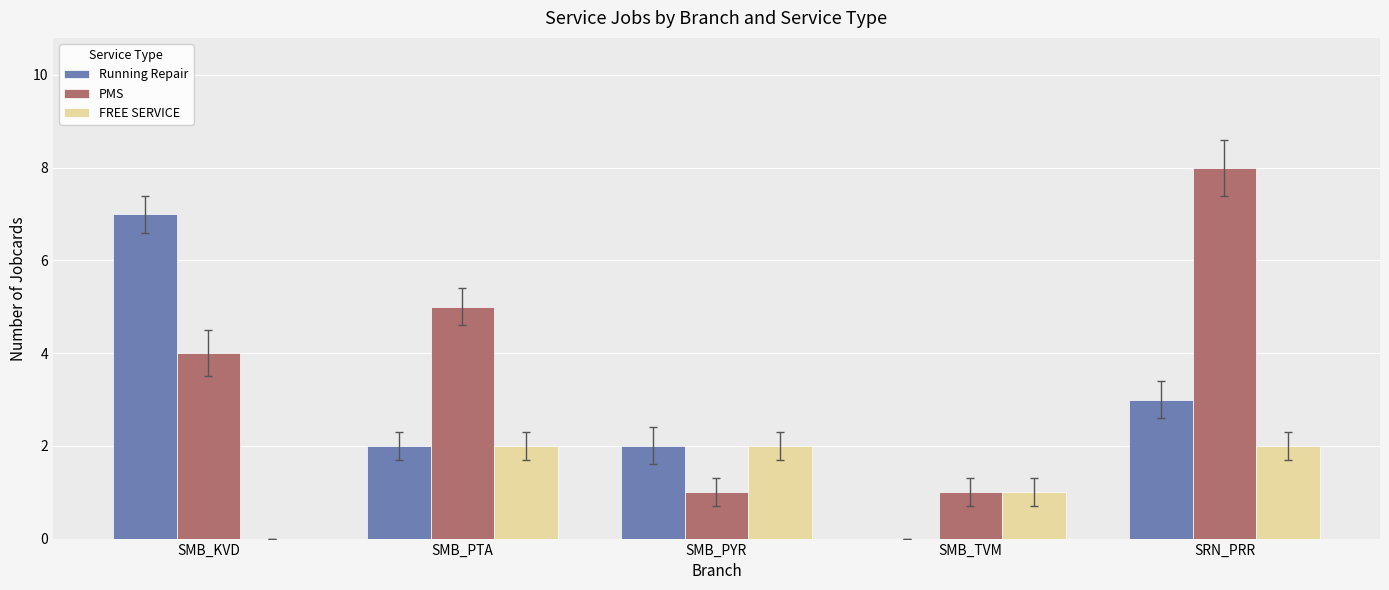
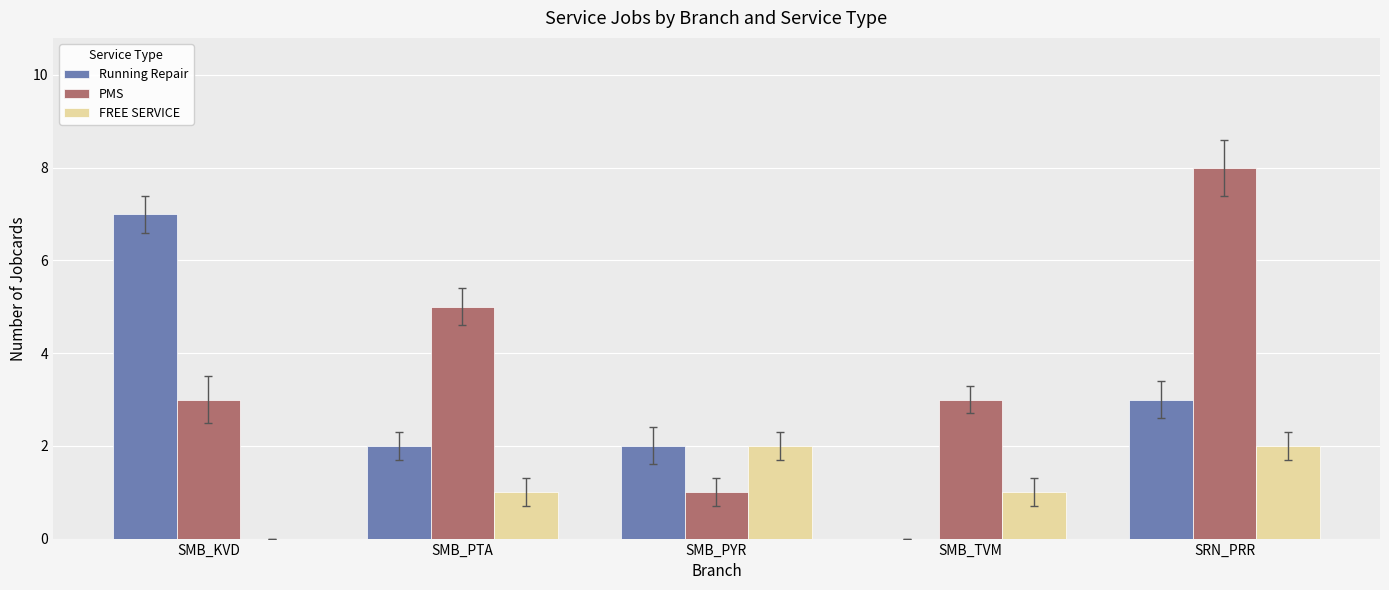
PMS, SMB_KVD: 4 -> 3
FREE SERVICE, SMB_PTA: 2 -> 1
PMS, SMB_TVM: 1 -> 3
